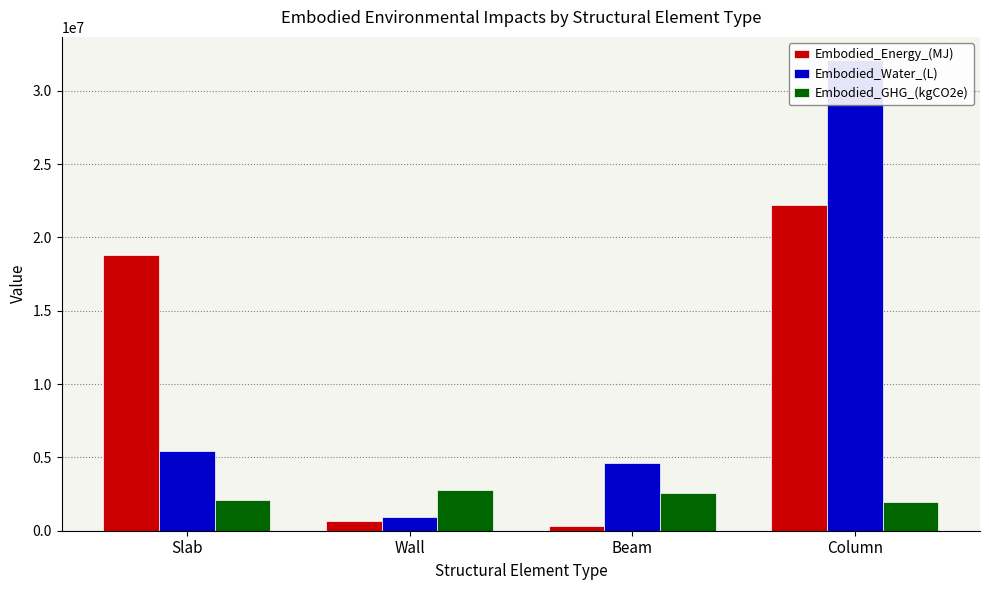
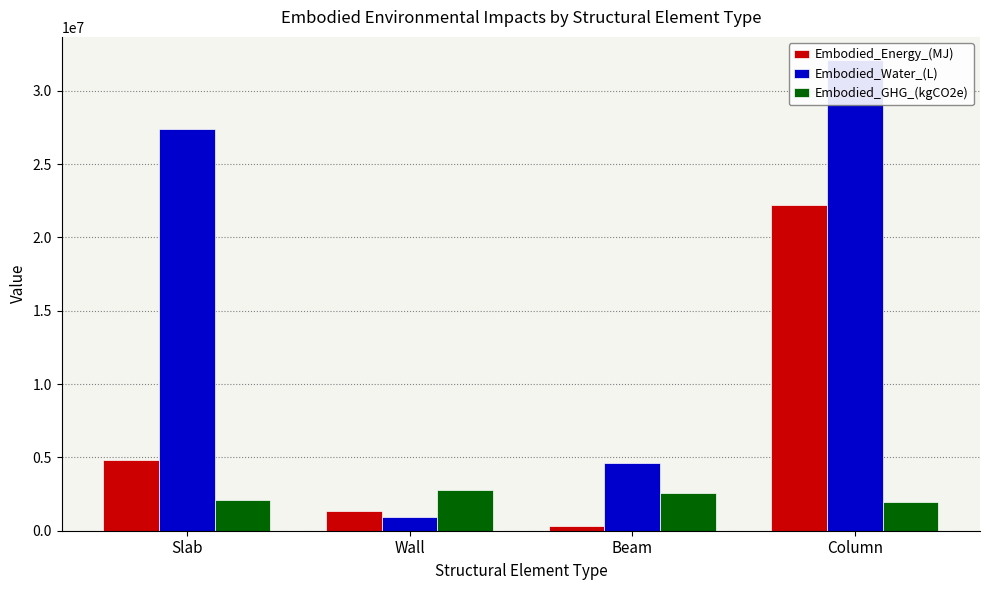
Embodied_Energy_(MJ), Slab: 18800000 -> 4800000
Embodied_Water_(L), Slab: 5400000 -> 27400000
Embodied_Energy_(MJ), Wall: 700000 -> 1400000
